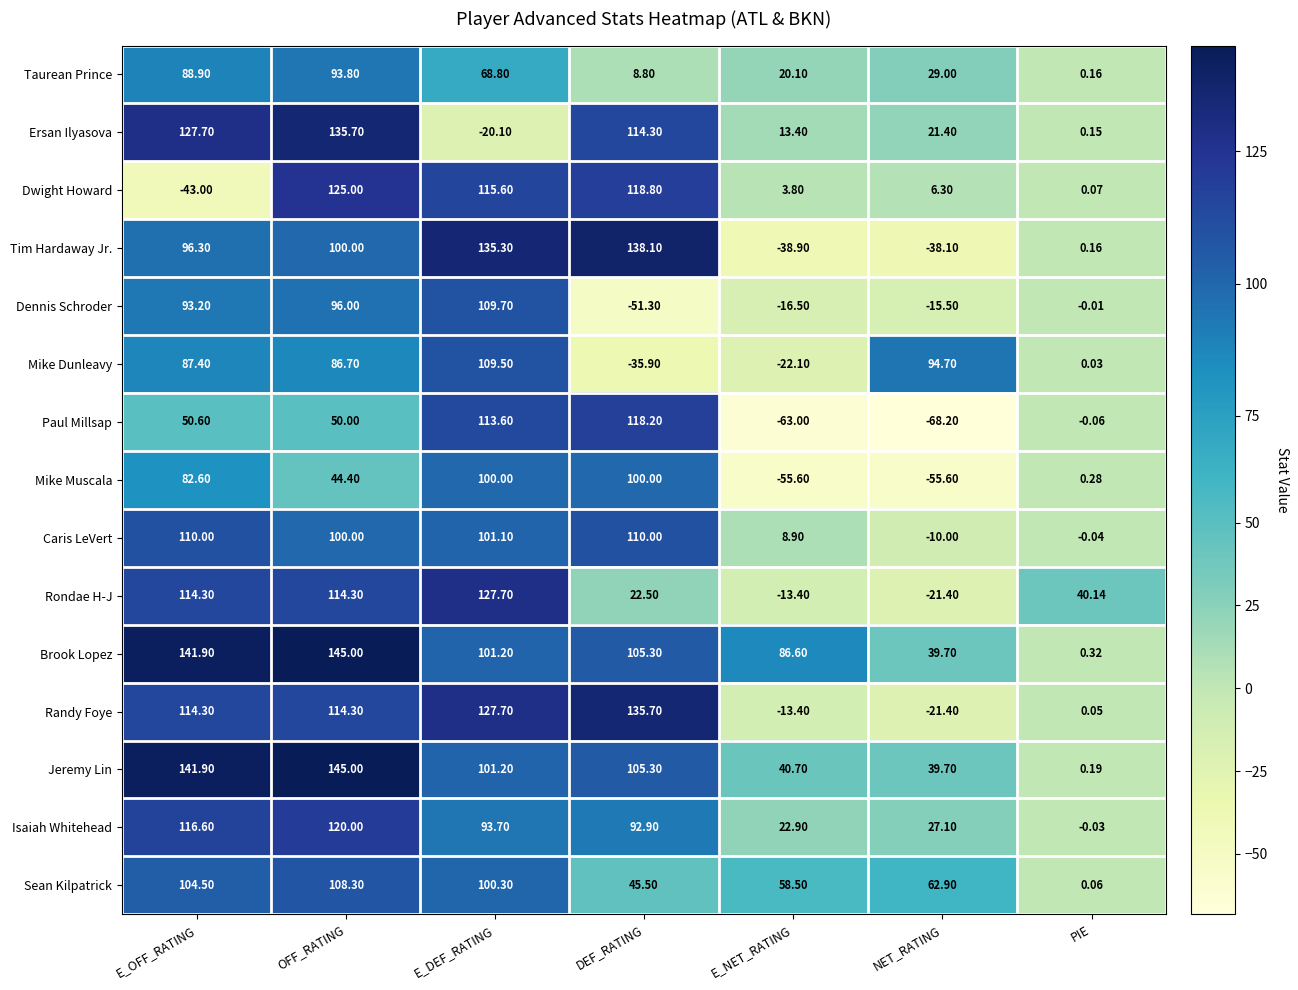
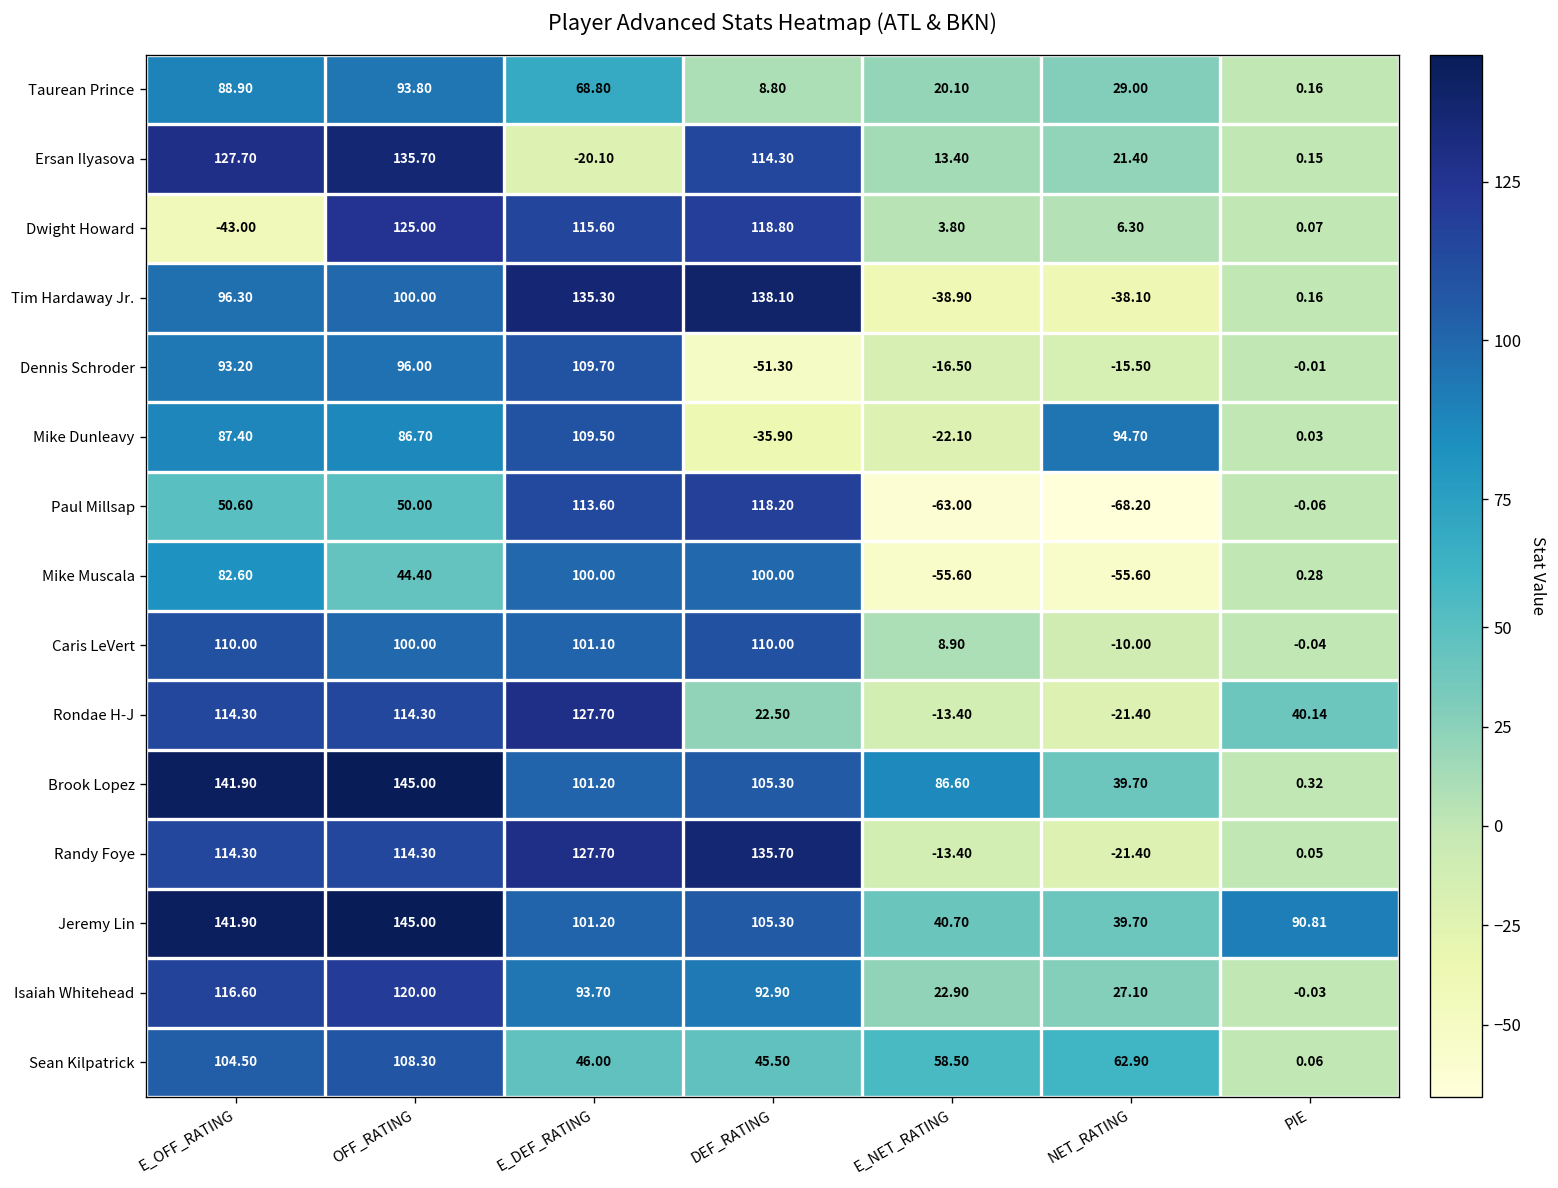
Jeremy Lin, PIE: 0.19 -> 90.81
Sean Kilpatrick, E_DEF_RATING: 100.30 -> 46.00
